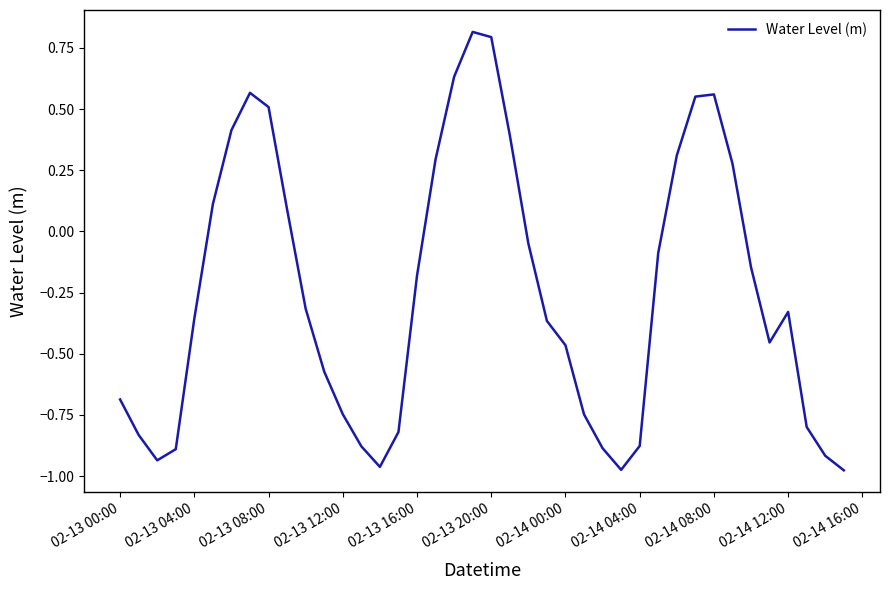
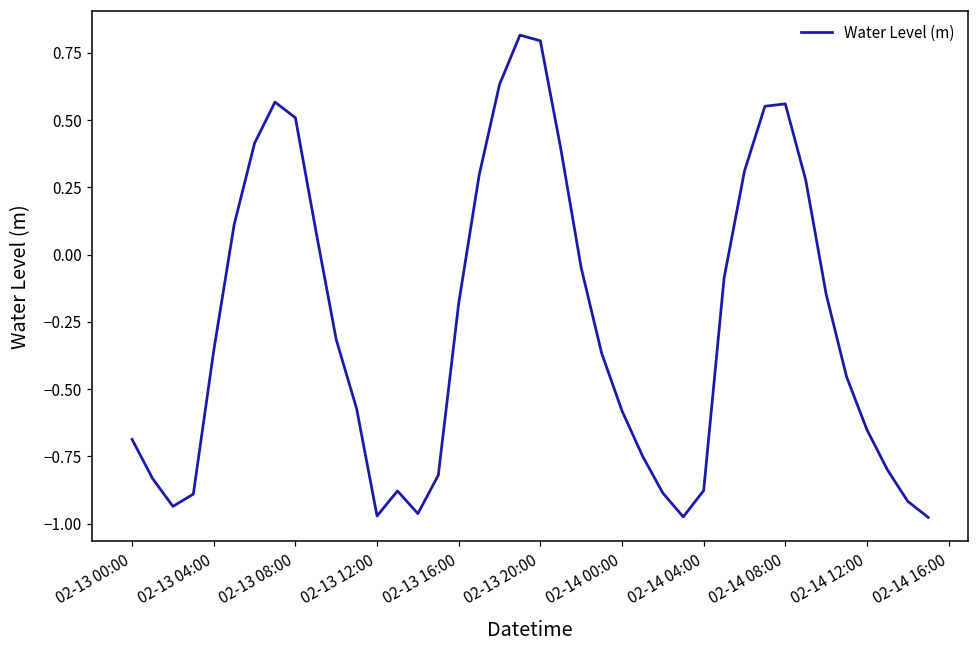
02-13 12:00: -0.75 -> -0.97
02-14 00:00: -0.47 -> -0.58
02-14 12:00: -0.33 -> -0.65
